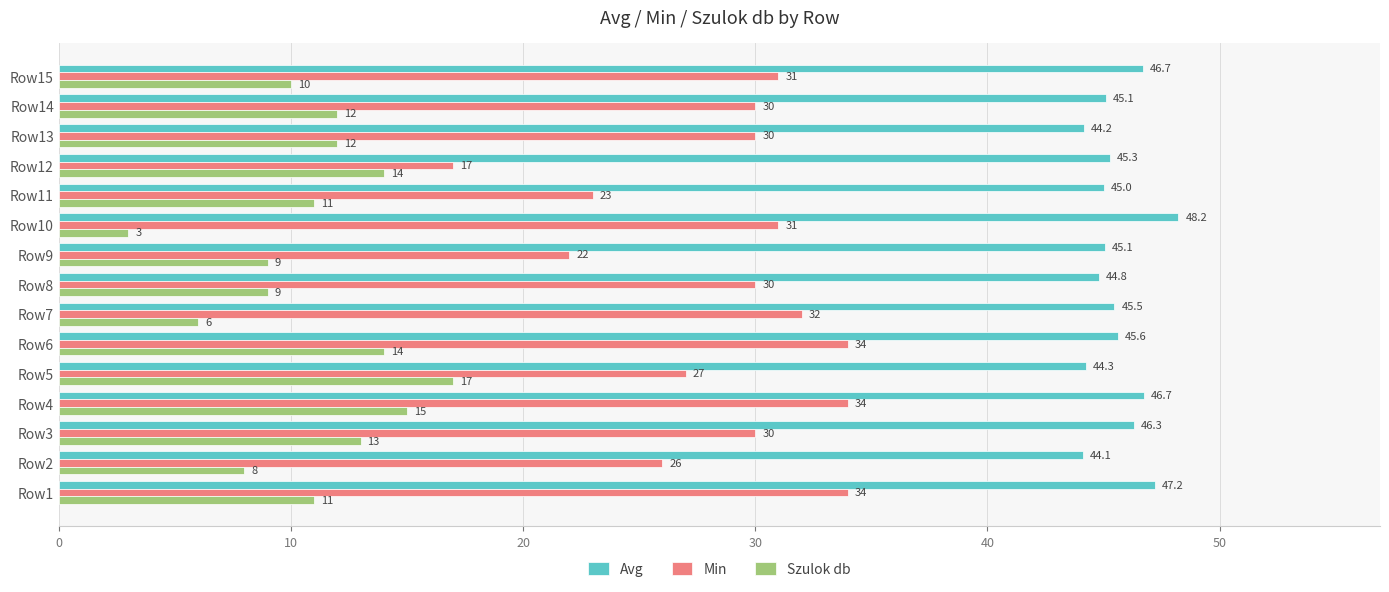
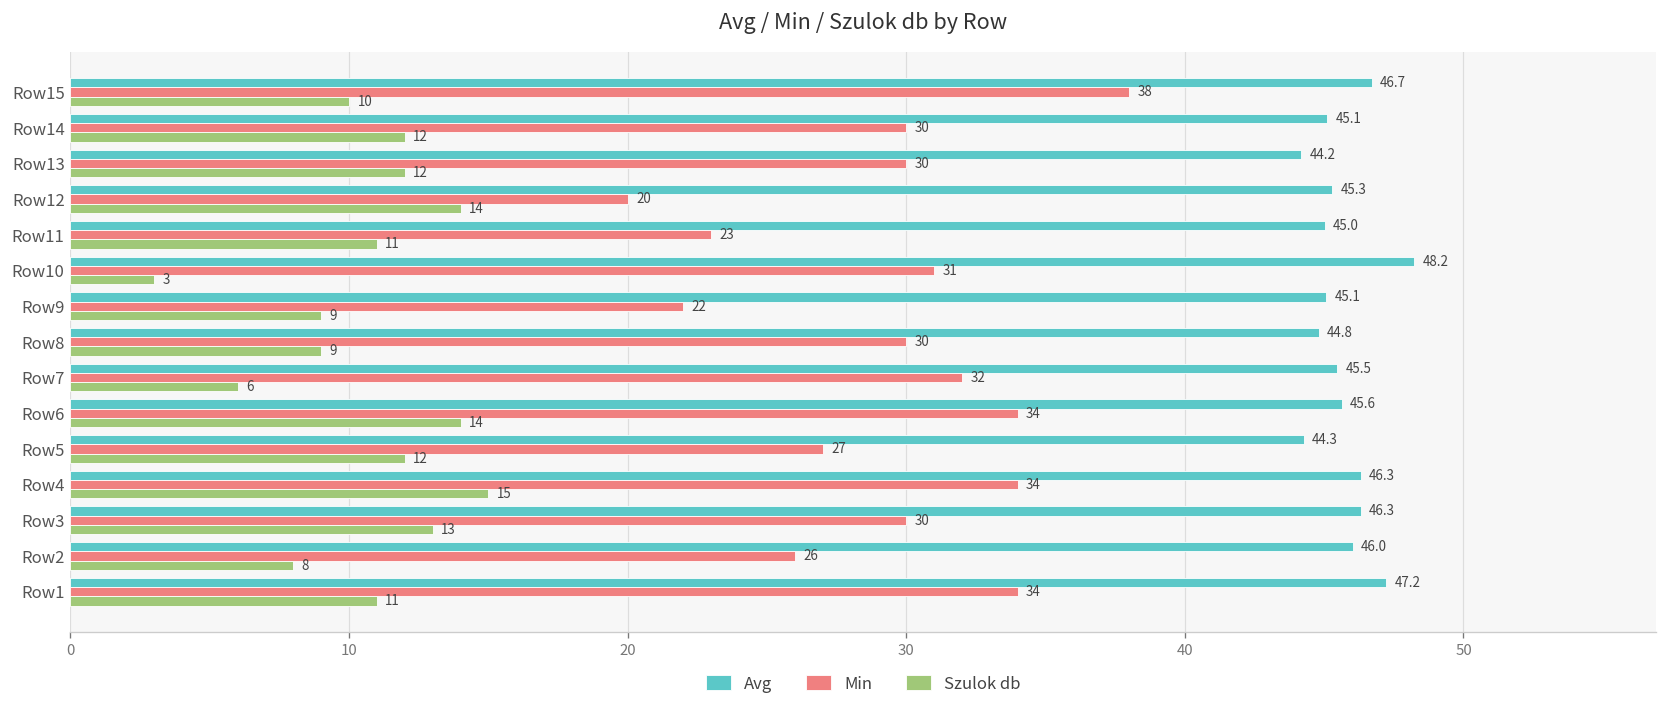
Min, Row15: 31 -> 38
Min, Row12: 17 -> 20
Szulok db, Row5: 17 -> 12
Avg, Row4: 46.7 -> 46.3
Avg, Row2: 44.1 -> 46.0
